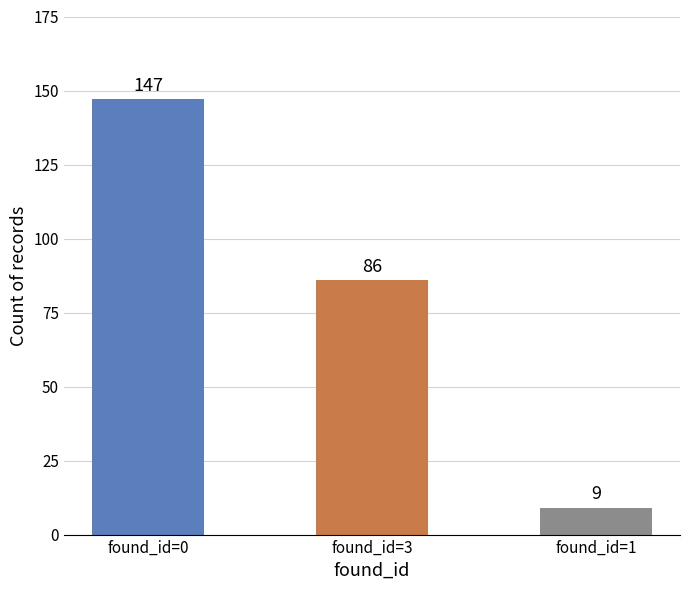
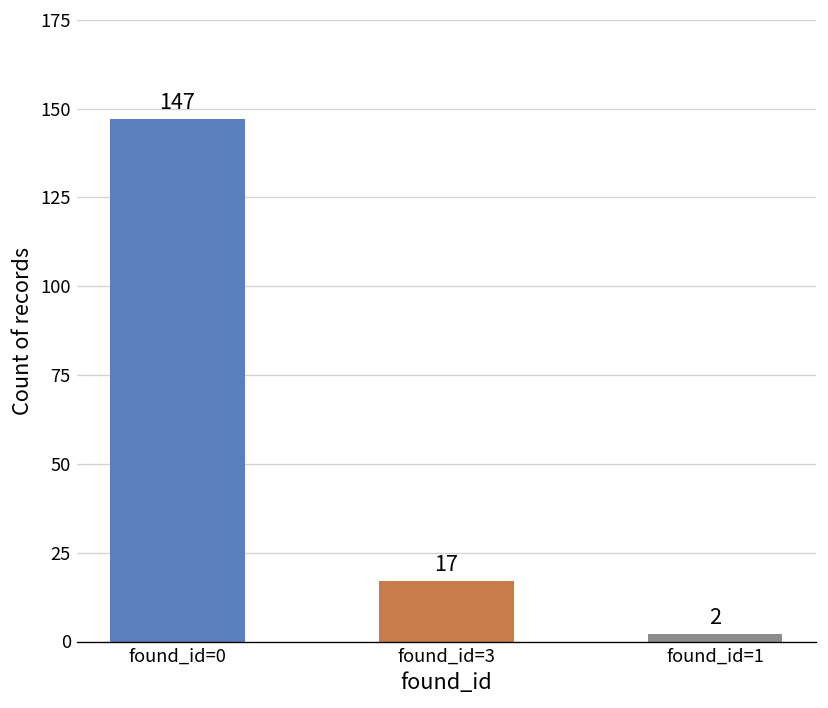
found_id=3: 86 -> 17
found_id=1: 9 -> 2
